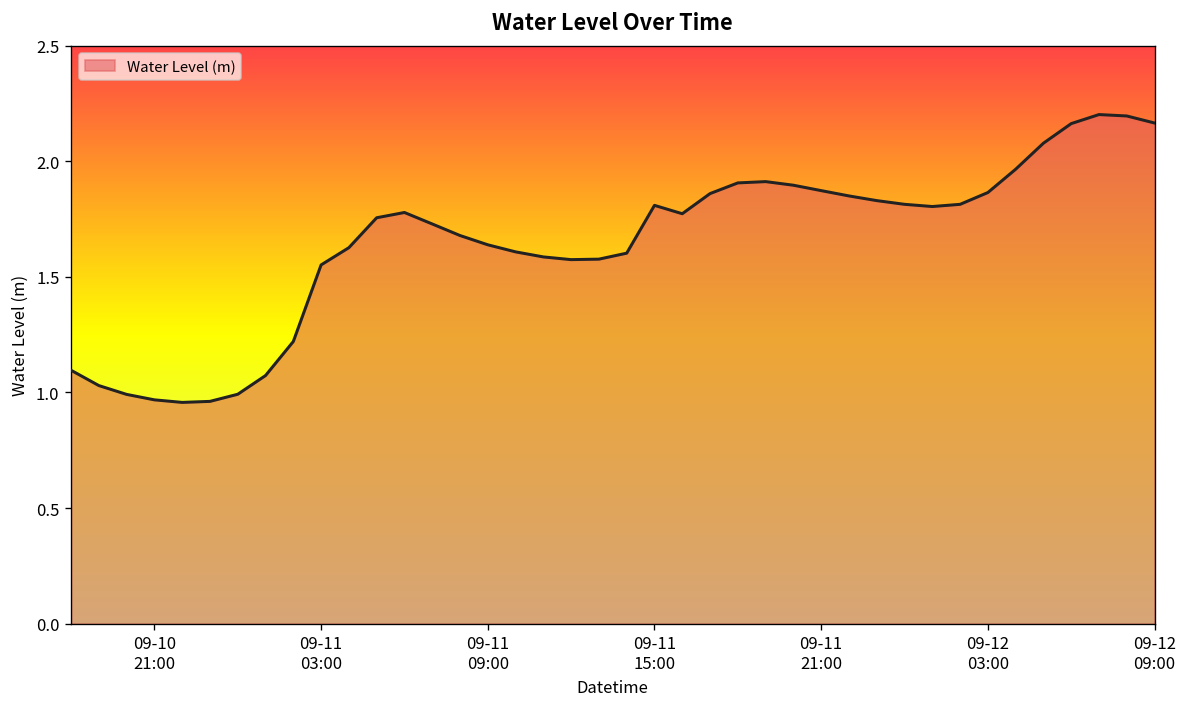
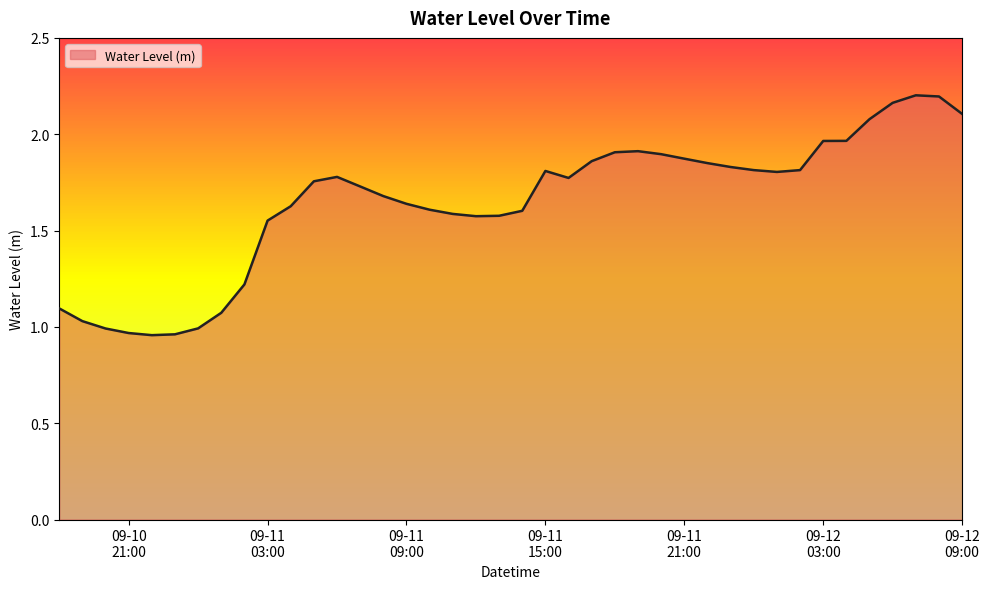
09-12 03:00: 1.86 -> 1.97
09-12 09:00: 2.17 -> 2.11
